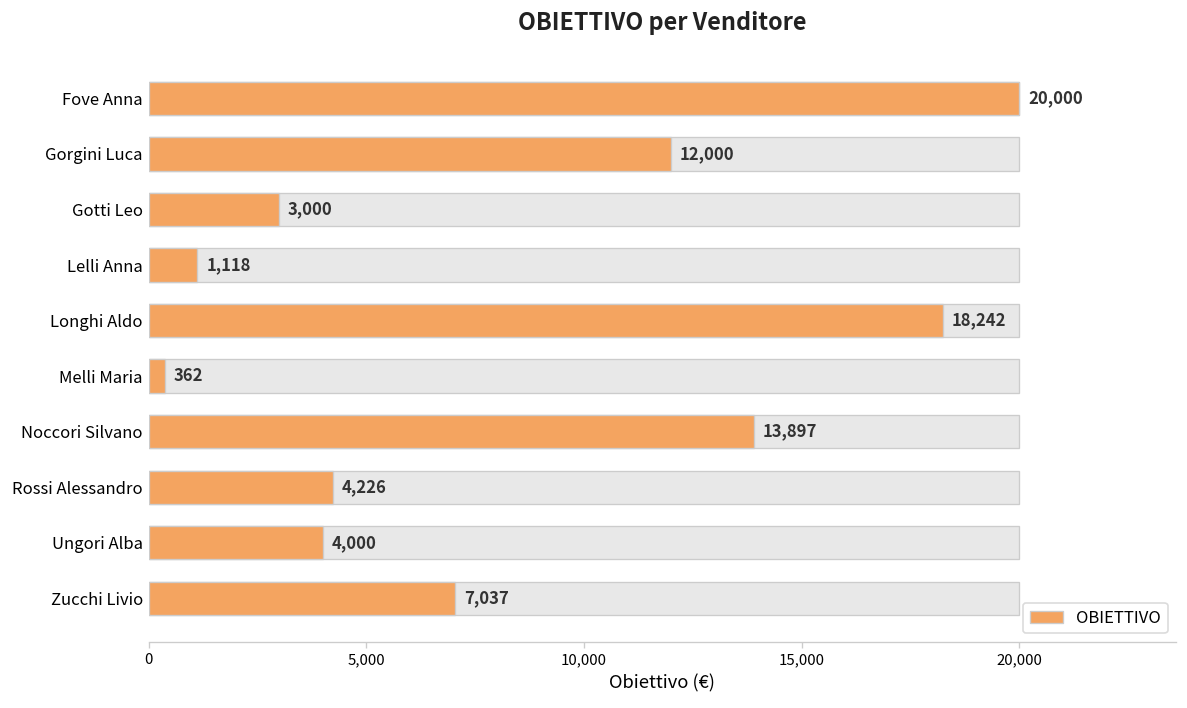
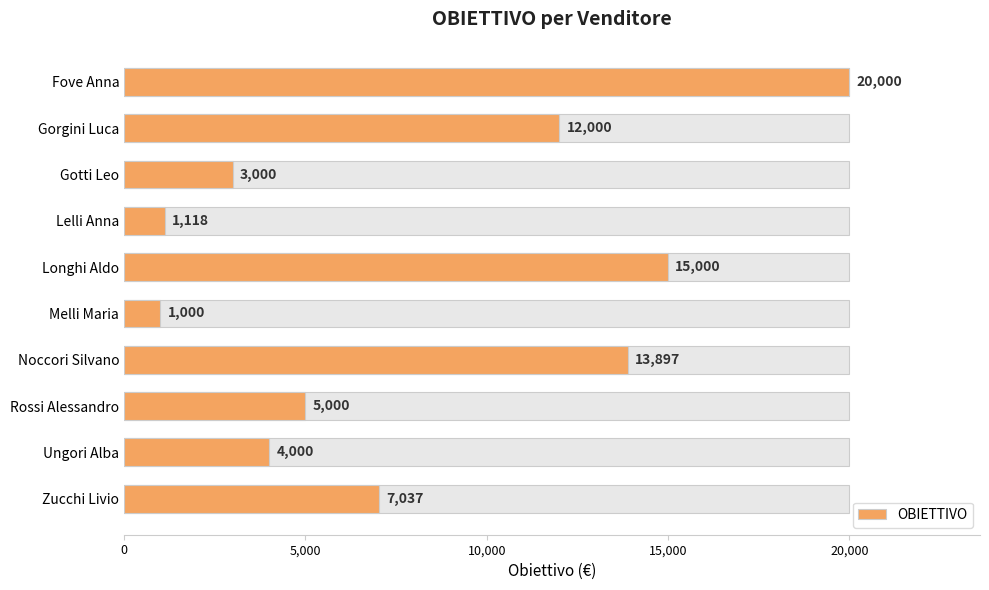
OBIETTIVO, Longhi Aldo: 18,242 -> 15,000
OBIETTIVO, Melli Maria: 362 -> 1,000
OBIETTIVO, Rossi Alessandro: 4,226 -> 5,000
